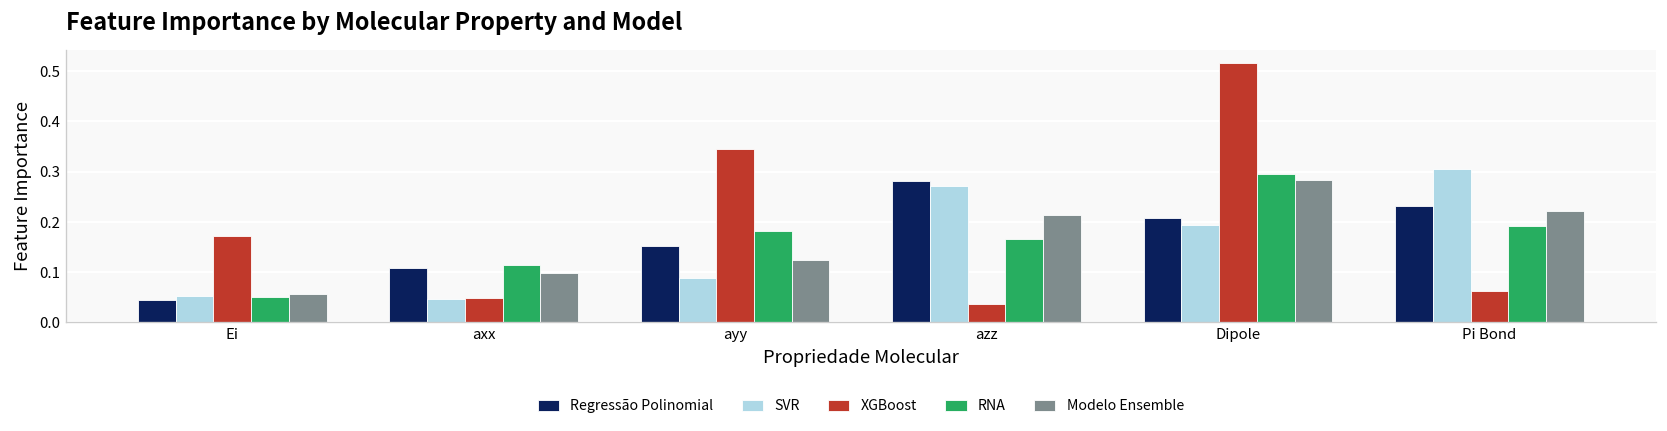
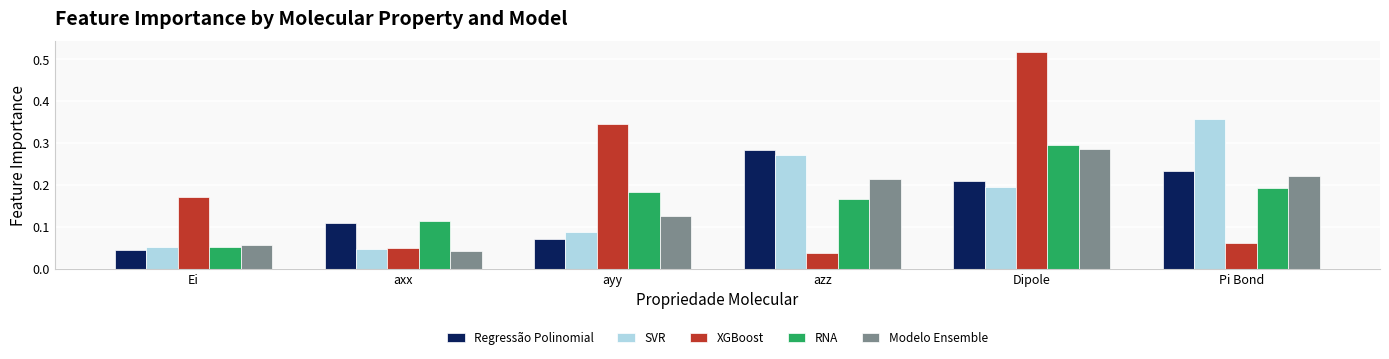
Modelo Ensemble, axx: 0.10 -> 0.04
Regressão Polinomial, ayy: 0.15 -> 0.07
SVR, Pi Bond: 0.31 -> 0.36
